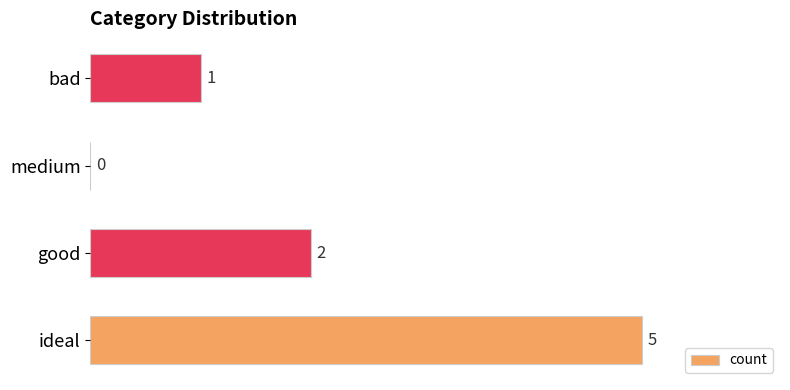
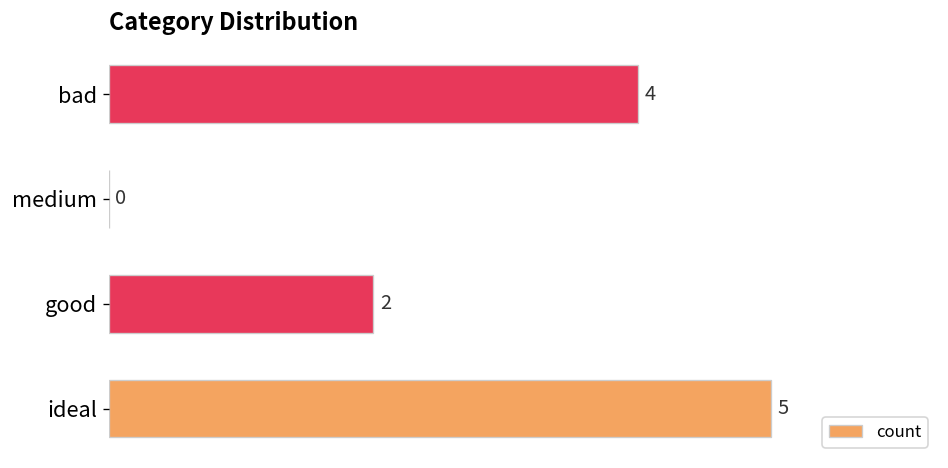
bad: 1 -> 4
